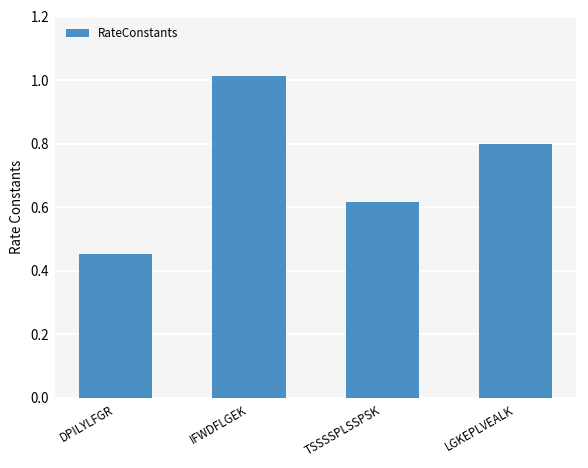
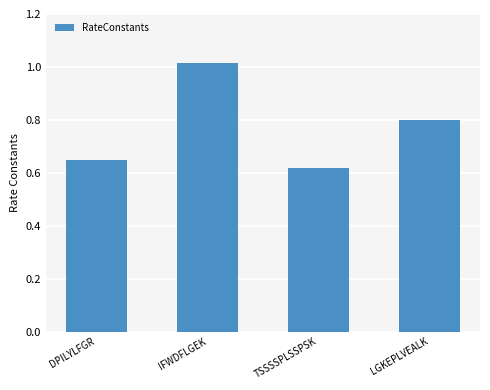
DPILYLFGR: 0.45 -> 0.65
